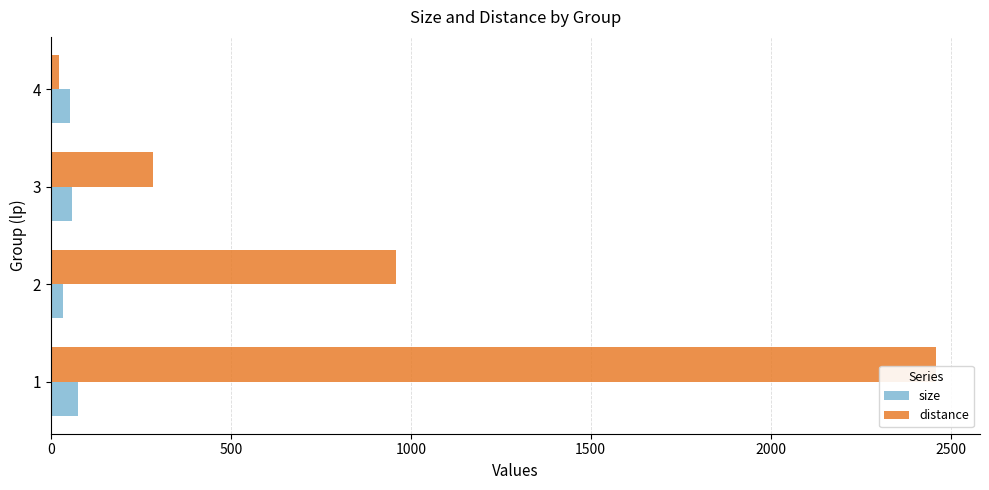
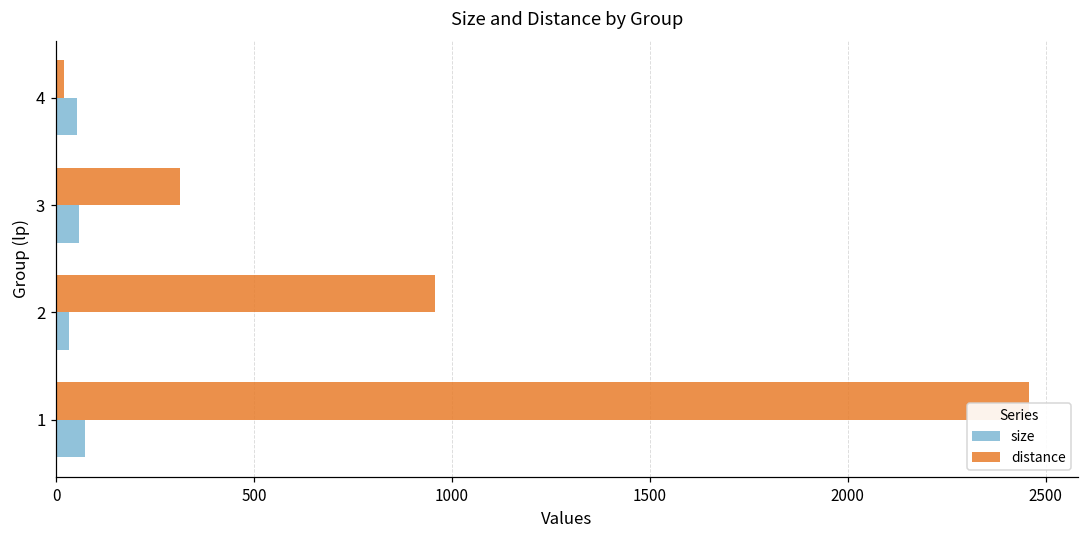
distance, 3: 280 -> 310
